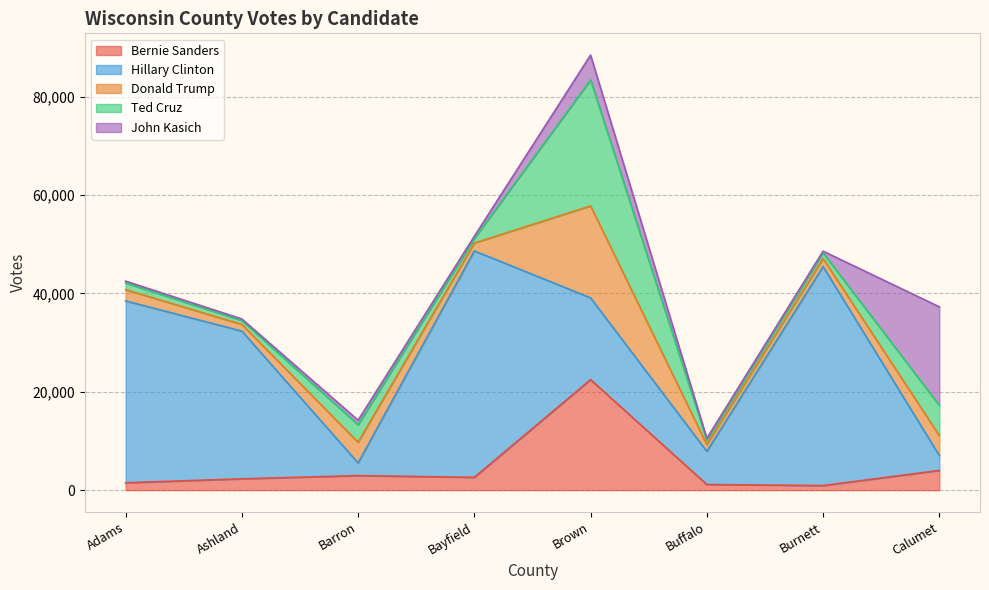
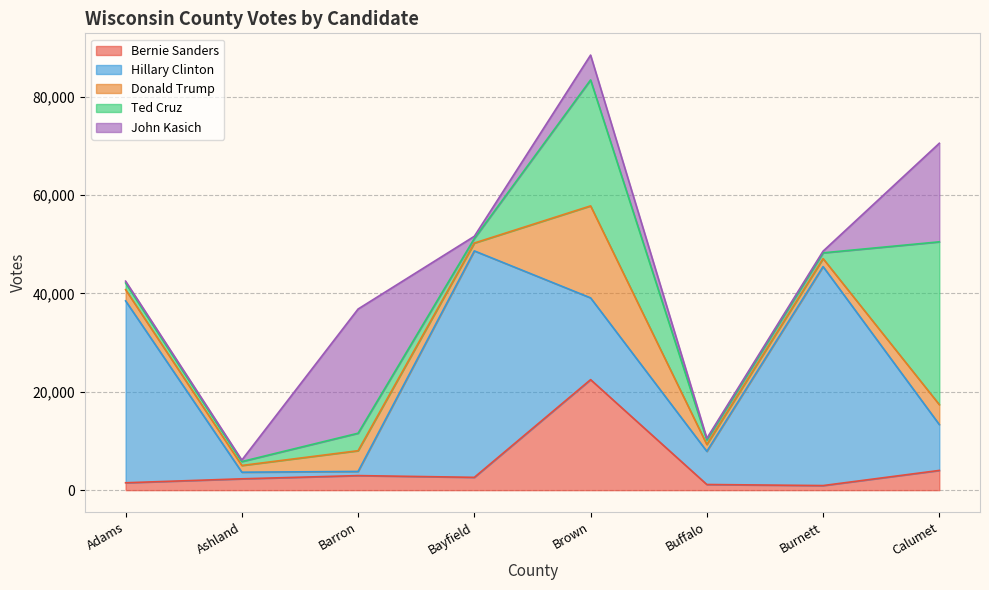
Hillary Clinton, Ashland: 30,000 -> 1,000
Hillary Clinton, Barron: 3,000 -> 1,000
John Kasich, Barron: 1,000 -> 25,000
Hillary Clinton, Calumet: 3,000 -> 9,000
Ted Cruz, Calumet: 6,000 -> 33,000
